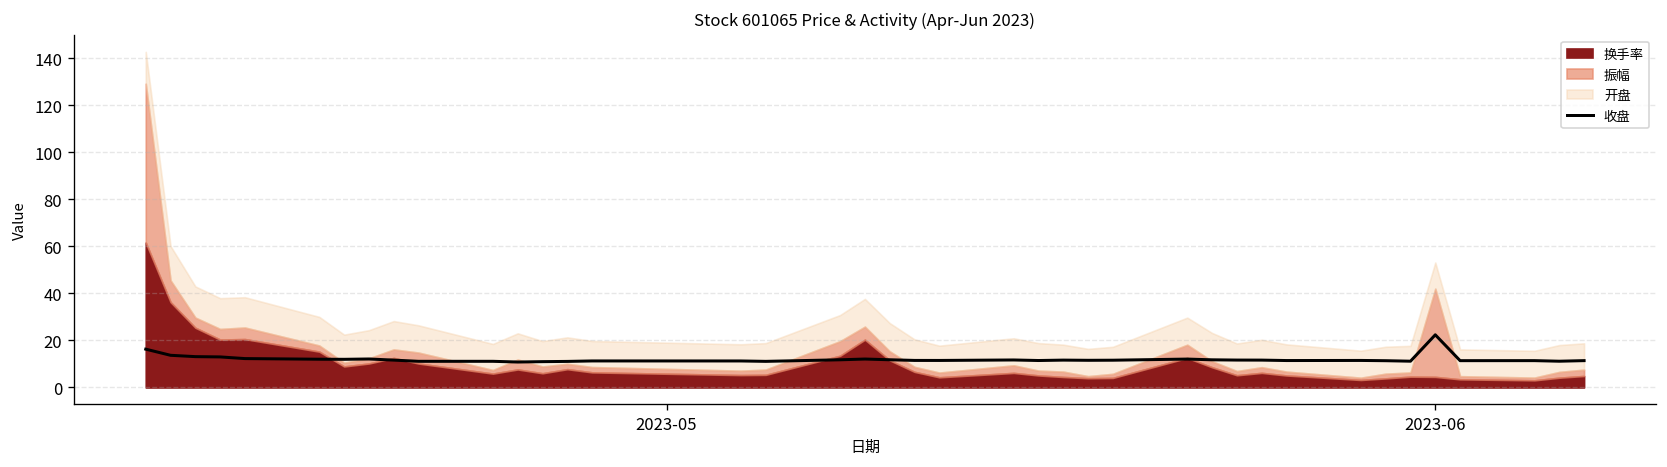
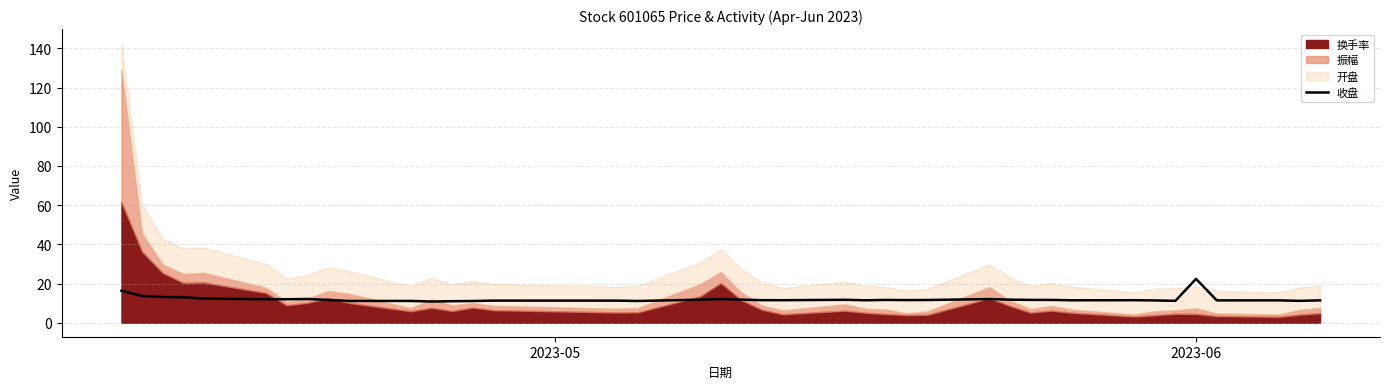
振幅, 2023-06: 38 -> 3
